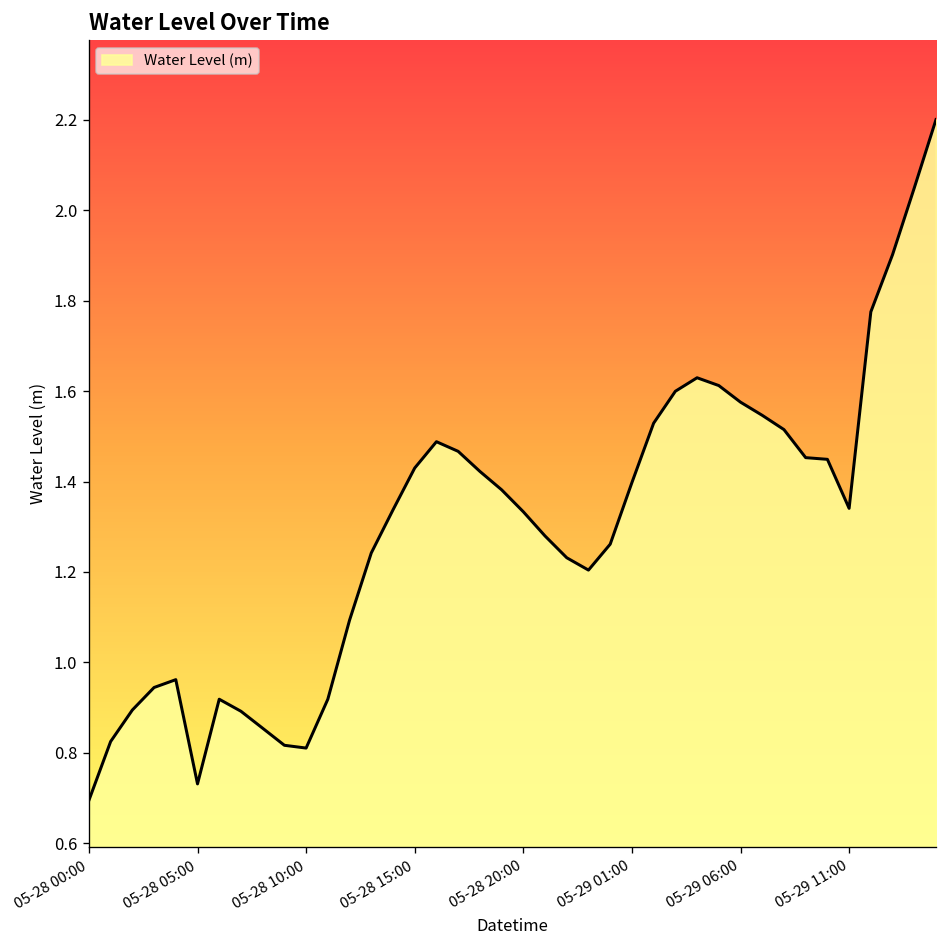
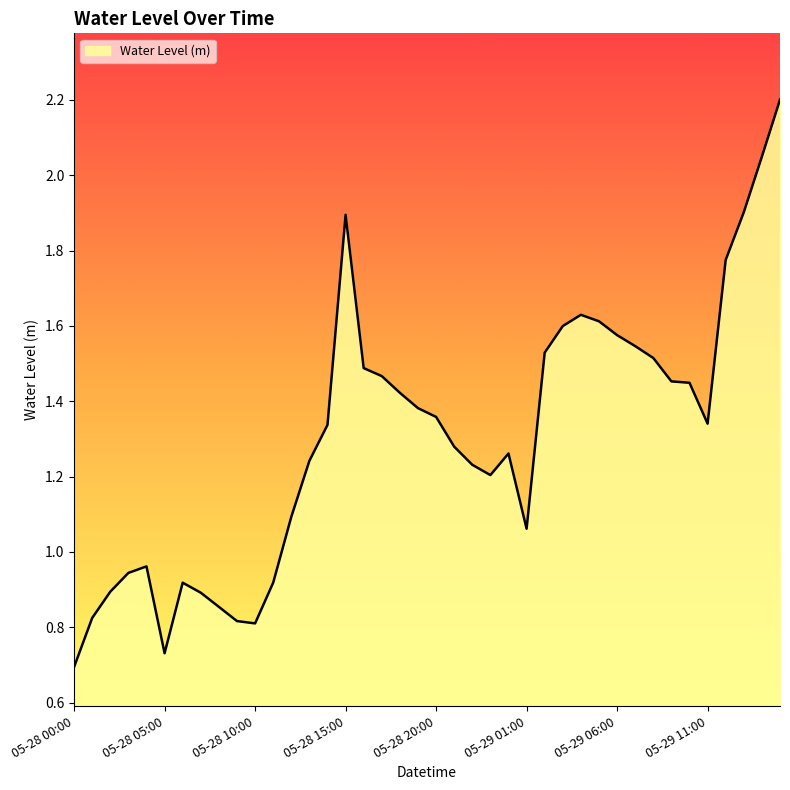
05-28 15:00: 1.43 -> 1.90
05-28 20:00: 1.33 -> 1.36
05-29 01:00: 1.40 -> 1.06
